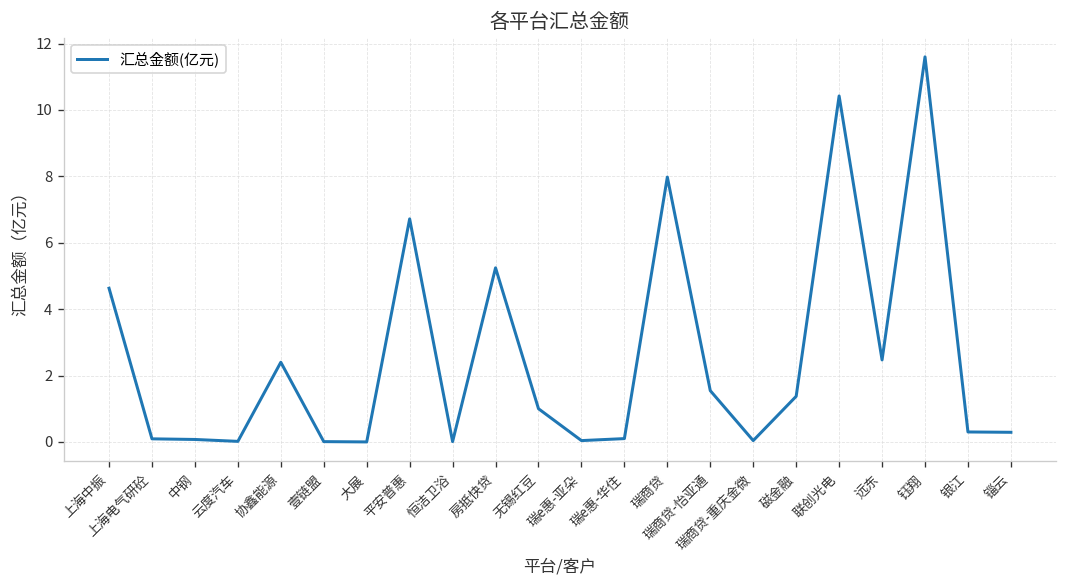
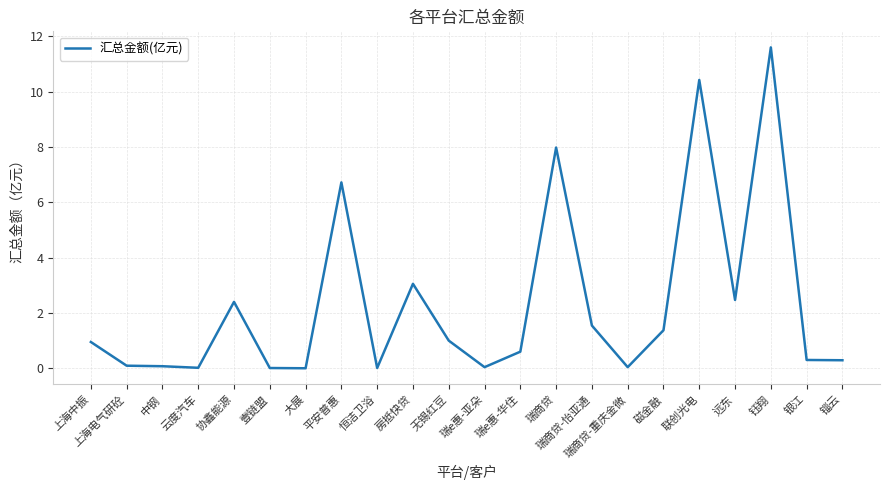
上海中振: 4.6 -> 1.0
房抵快贷: 5.2 -> 3.1
瑞e惠-华住: 0.1 -> 0.6
